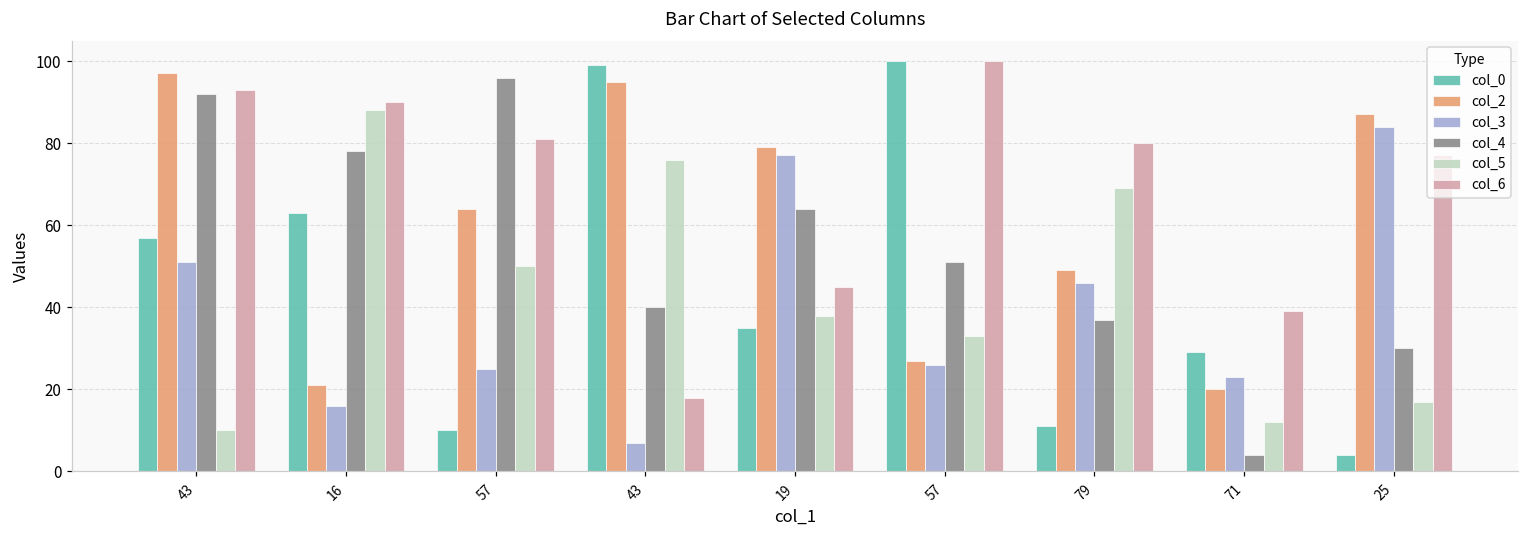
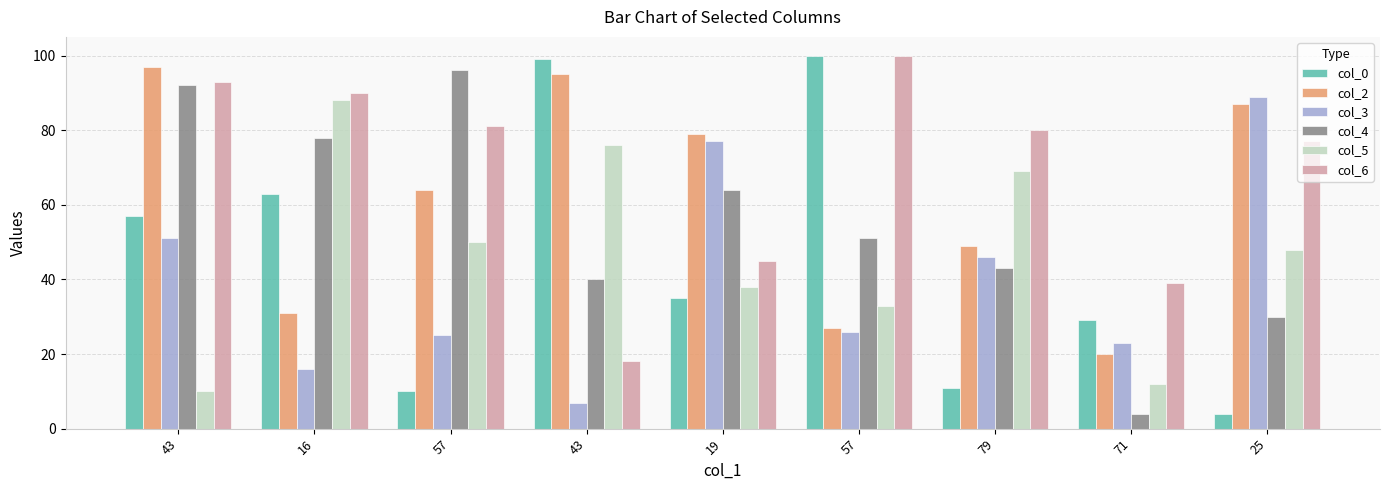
col_2, 16: 21 -> 31
col_4, 79: 37 -> 43
col_3, 25: 84 -> 89
col_5, 25: 17 -> 48
